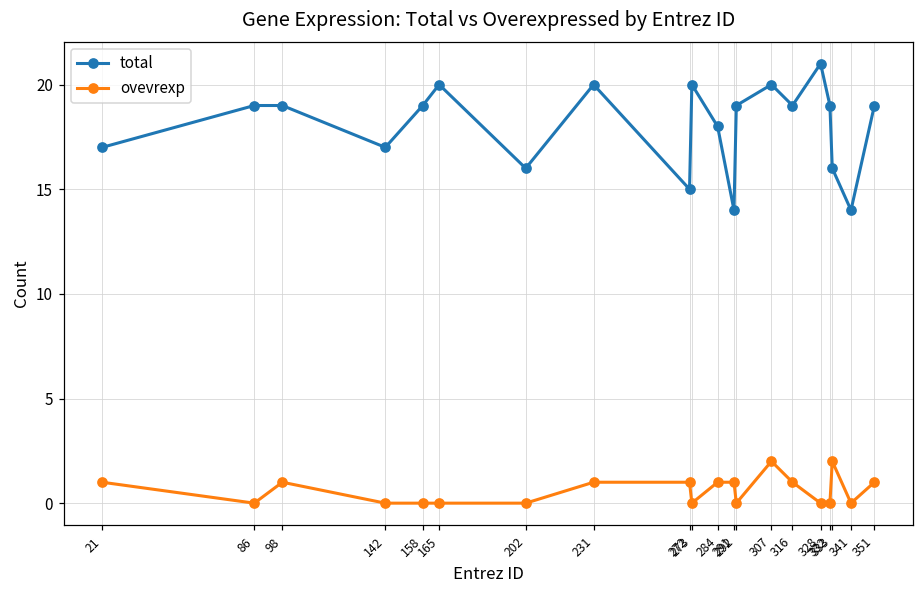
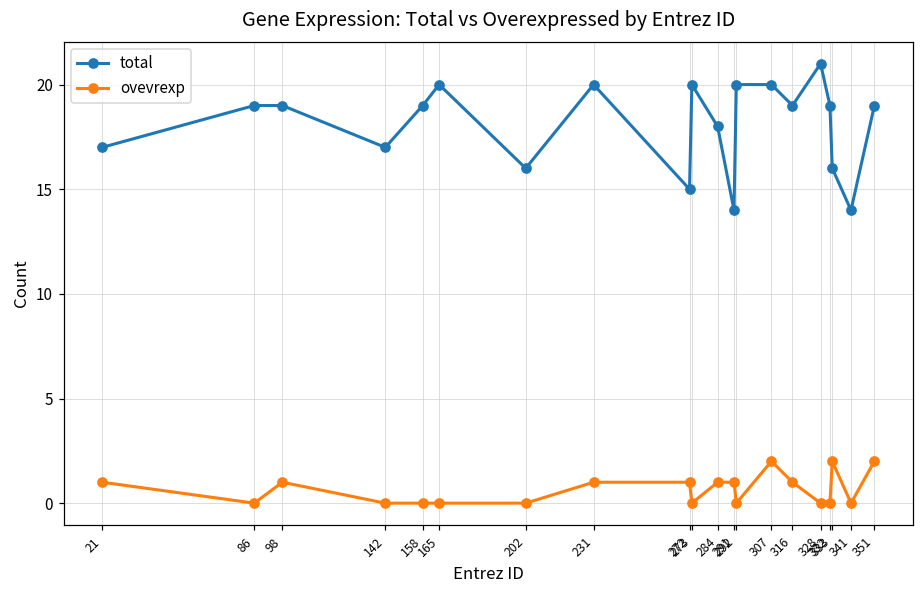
total, 292: 19 -> 20
ovevrexp, 351: 1 -> 2
